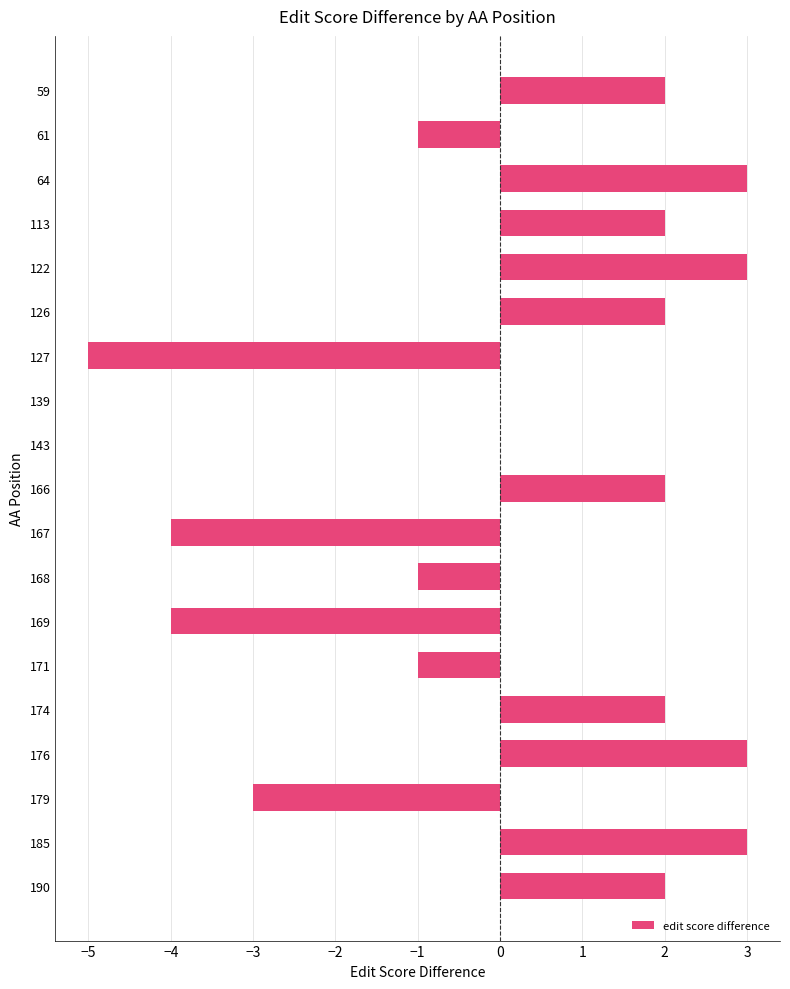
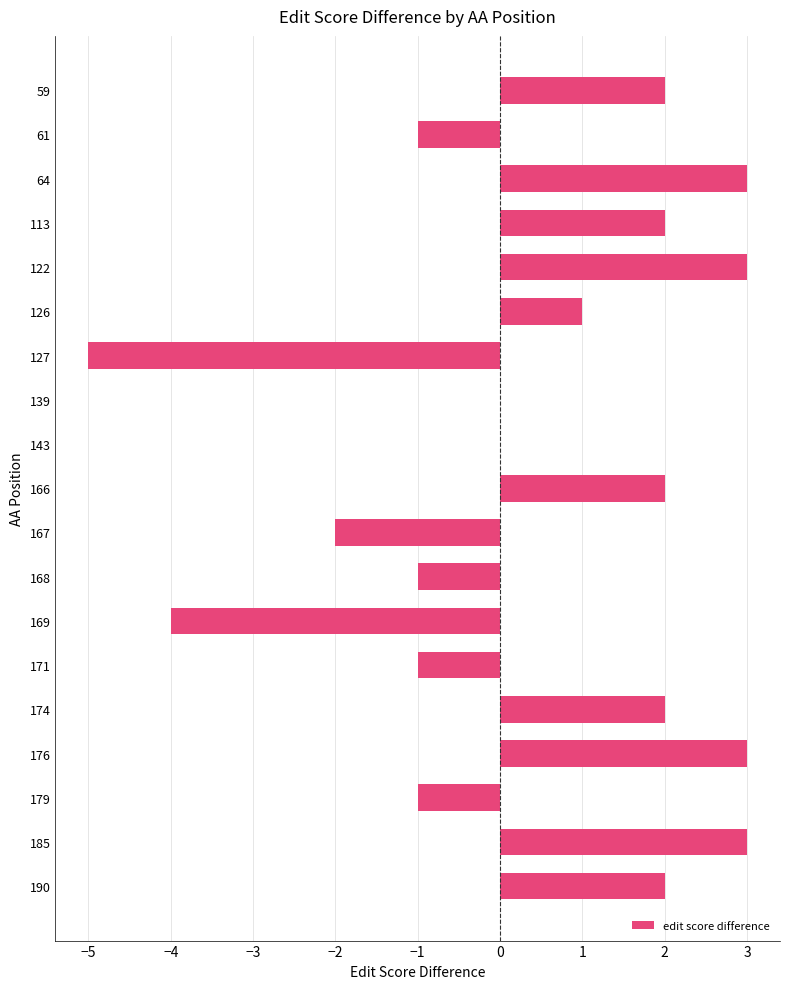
126: 2 -> 1
167: -4 -> -2
179: -3 -> -1
